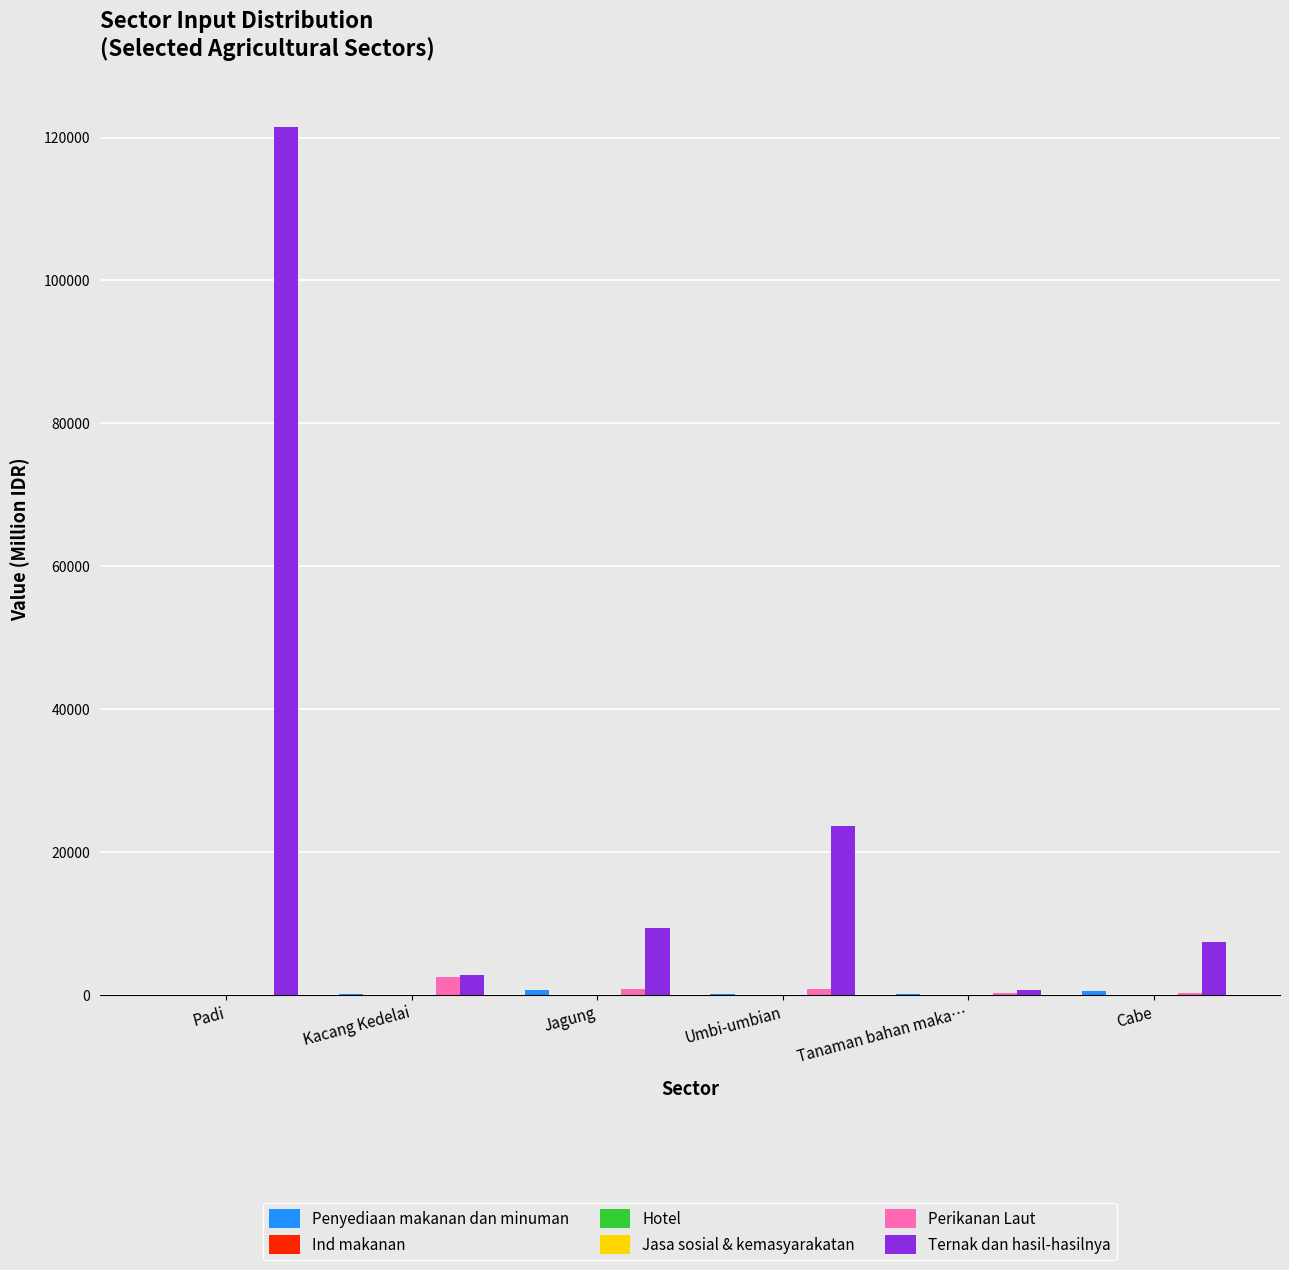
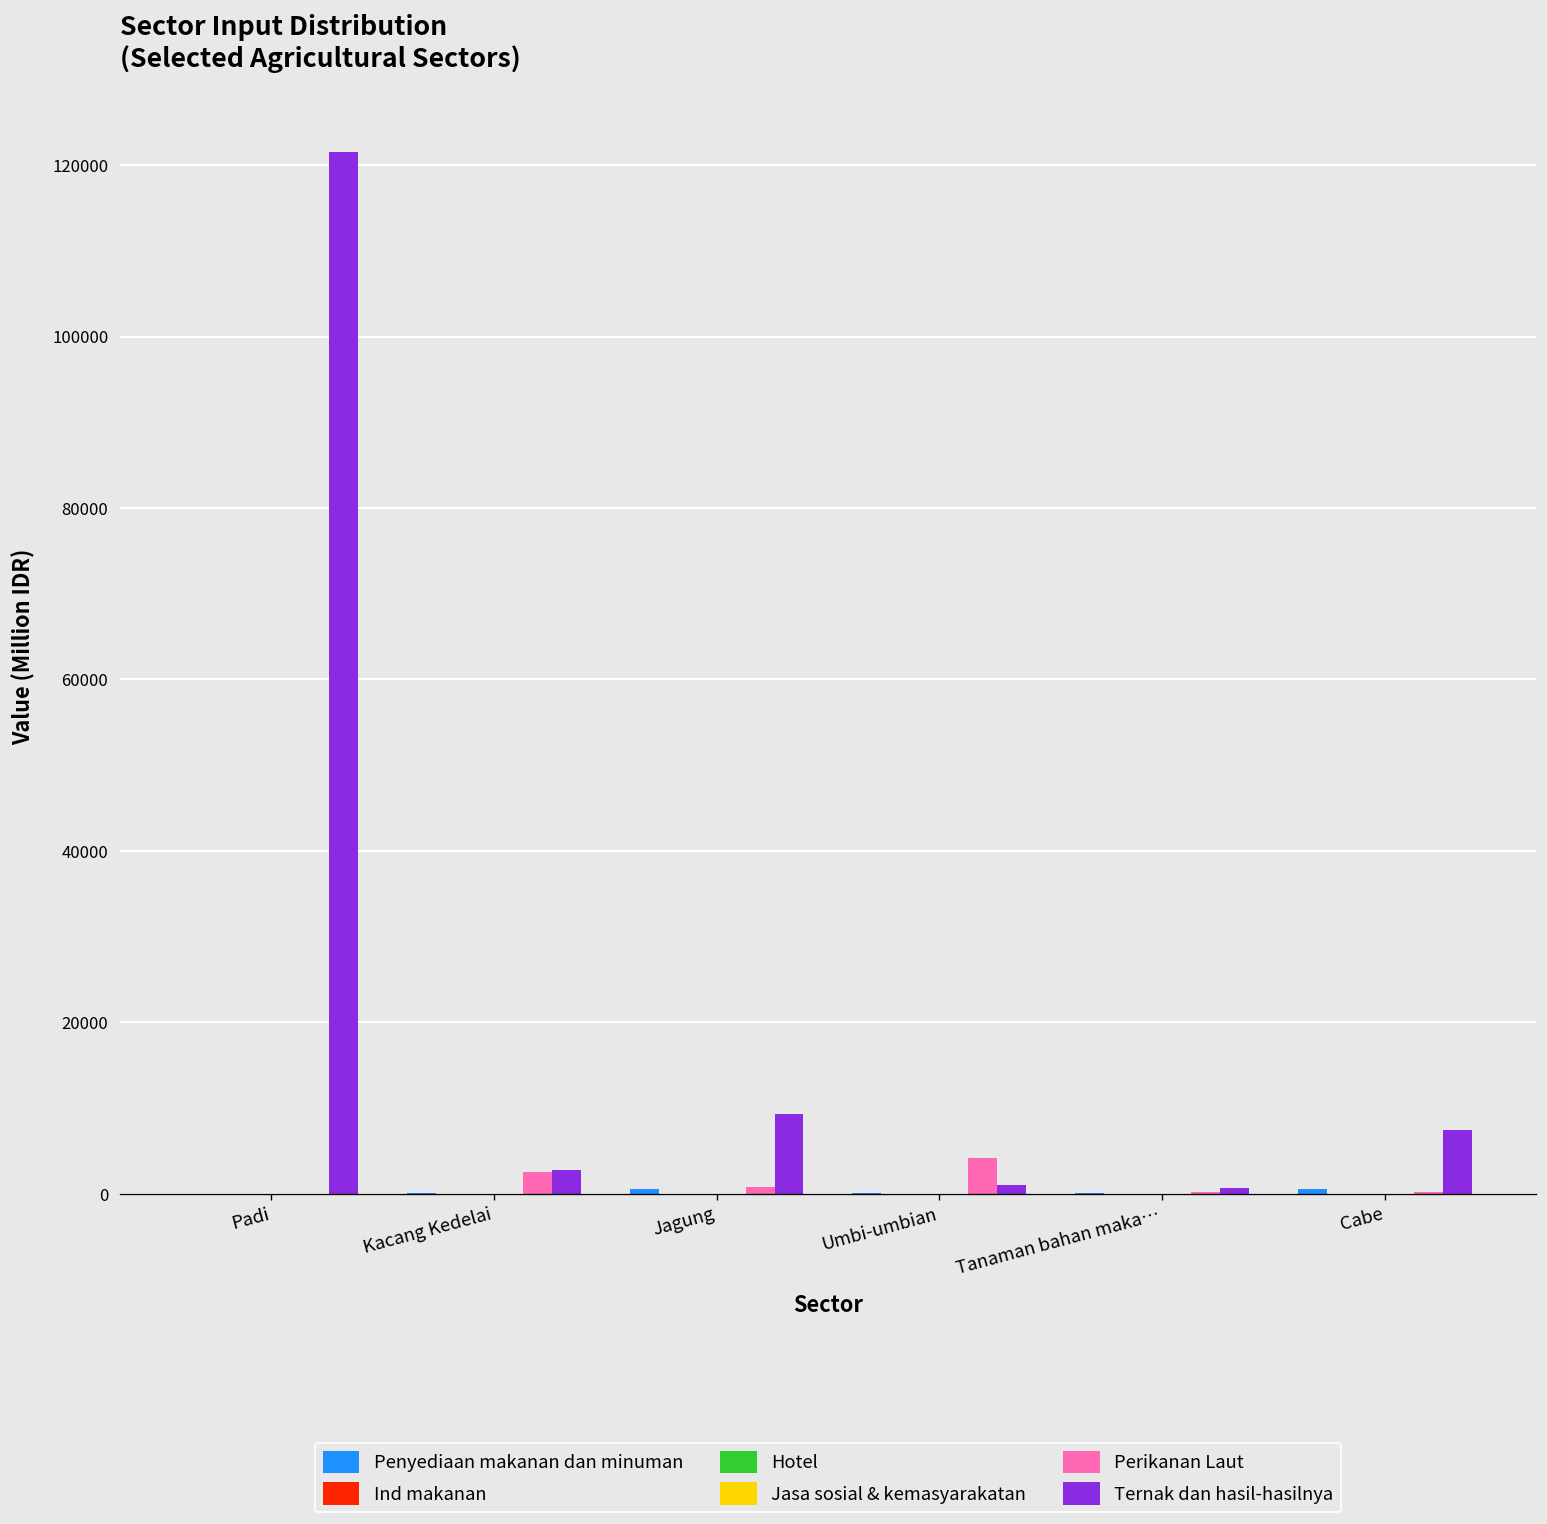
Perikanan Laut, Umbi-umbian: 1000 -> 4000
Ternak dan hasil-hasilnya, Umbi-umbian: 24000 -> 1000
